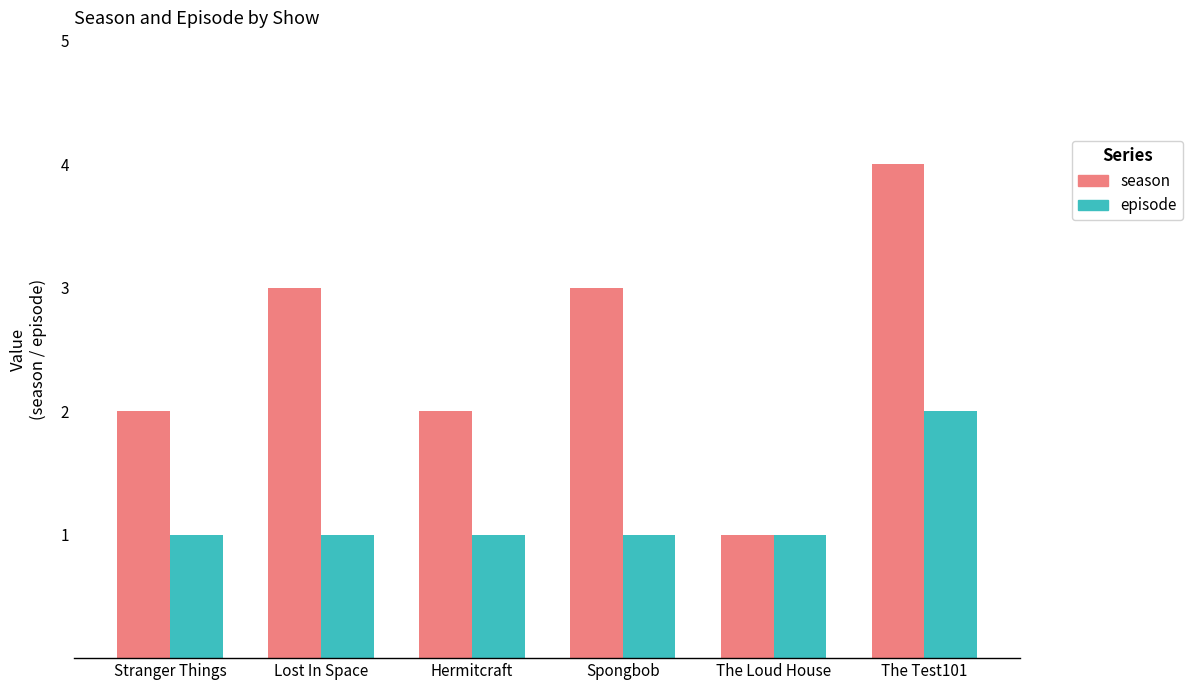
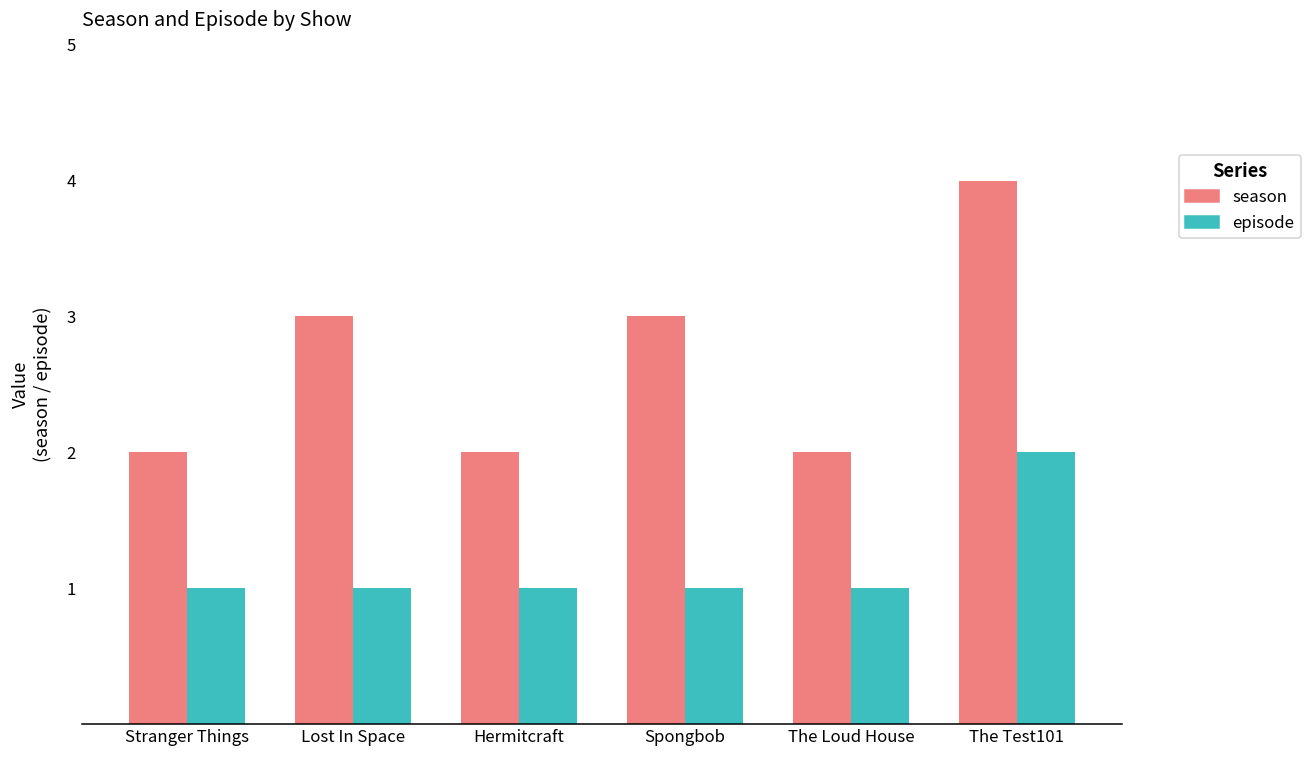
season, The Loud House: 1 -> 2
